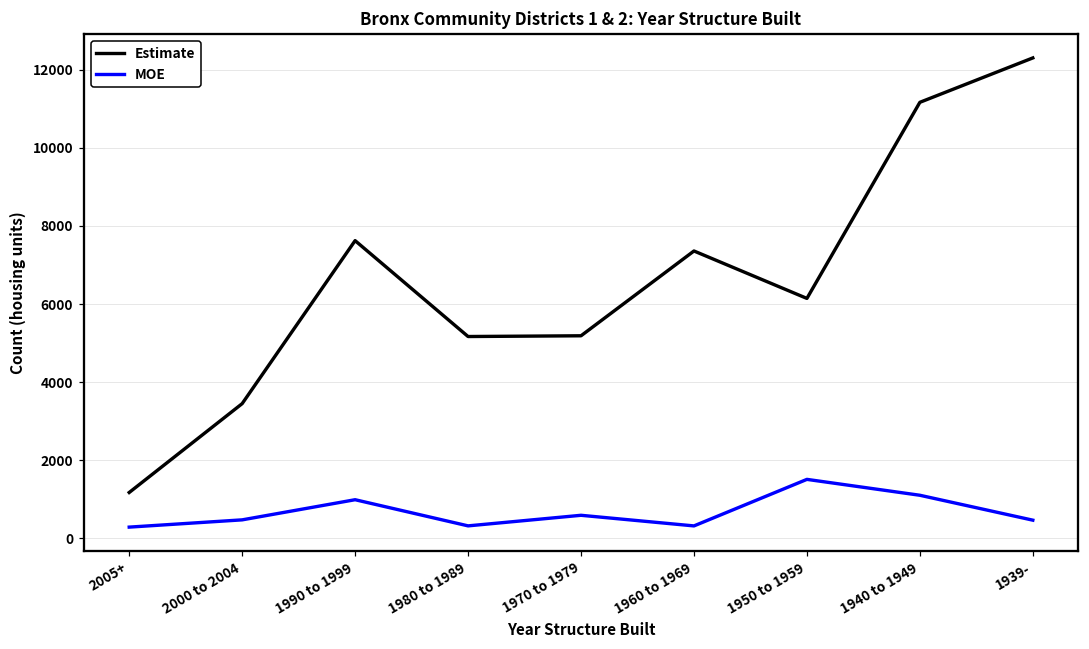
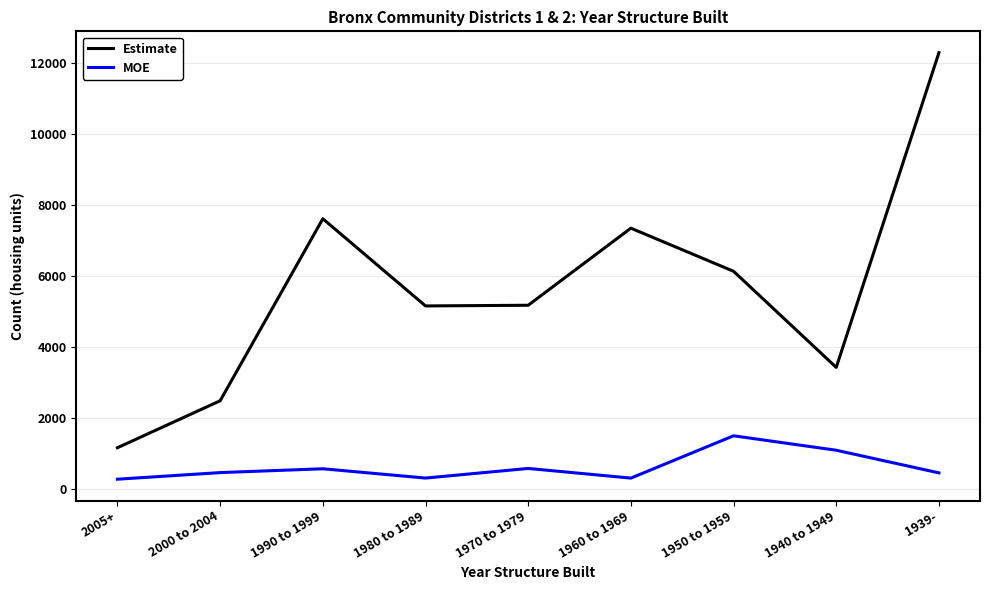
Estimate, 2000 to 2004: 3400 -> 2500
MOE, 1990 to 1999: 1000 -> 600
Estimate, 1940 to 1949: 11200 -> 3400
